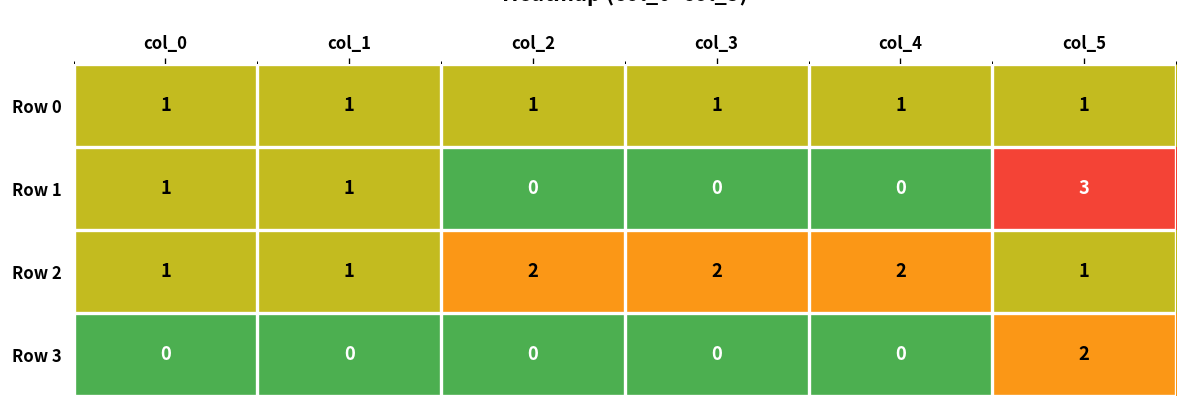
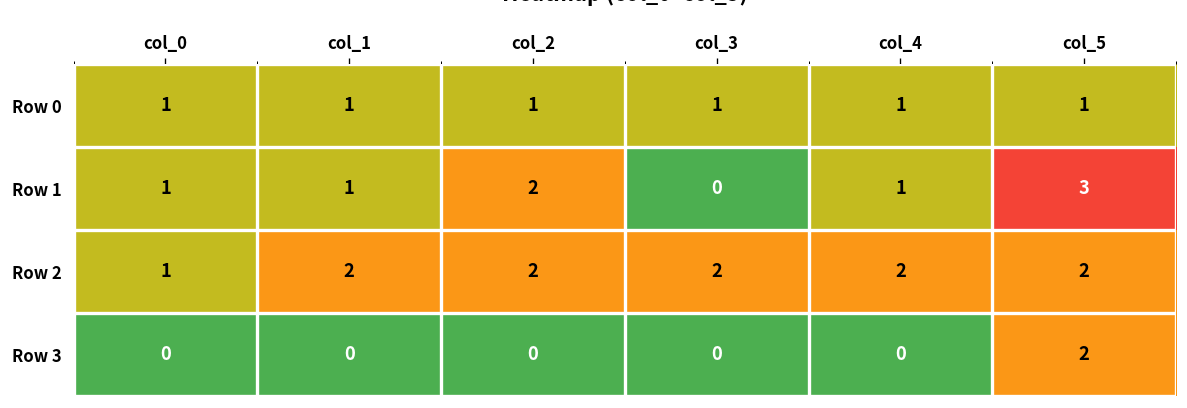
Row 1, col_2: 0 -> 2
Row 1, col_4: 0 -> 1
Row 2, col_1: 1 -> 2
Row 2, col_5: 1 -> 2
